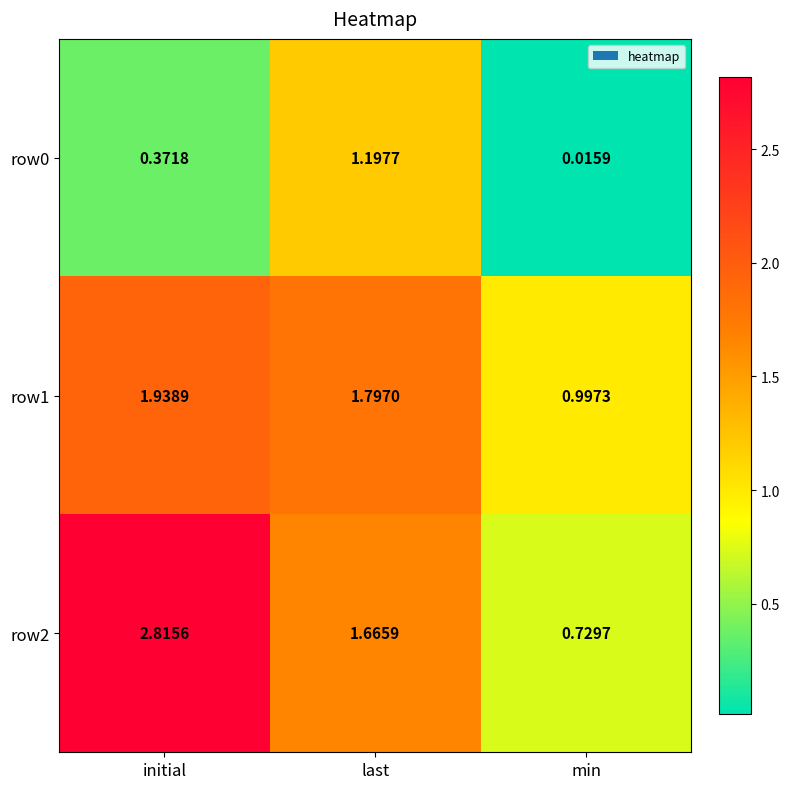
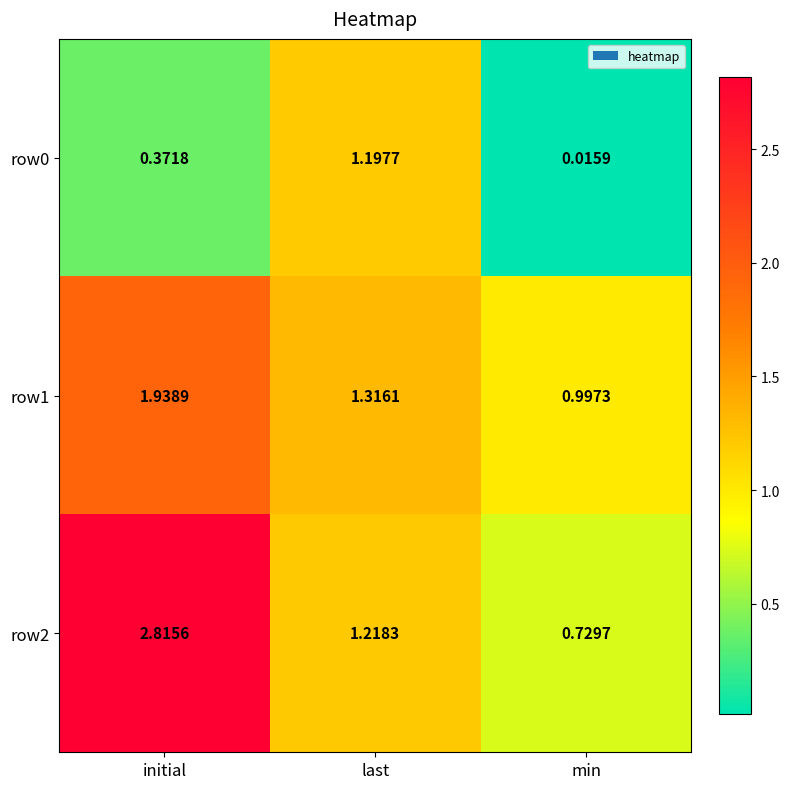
row1, last: 1.7970 -> 1.3161
row2, last: 1.6659 -> 1.2183
